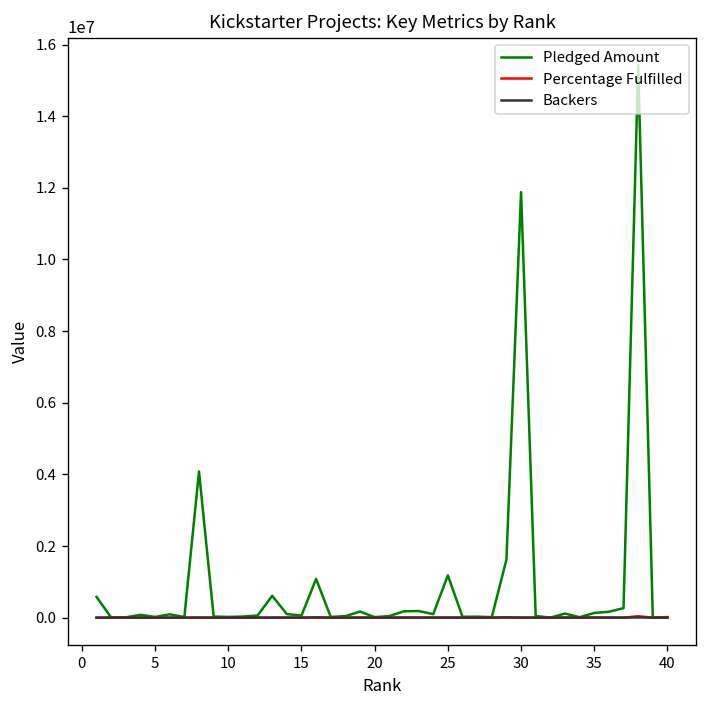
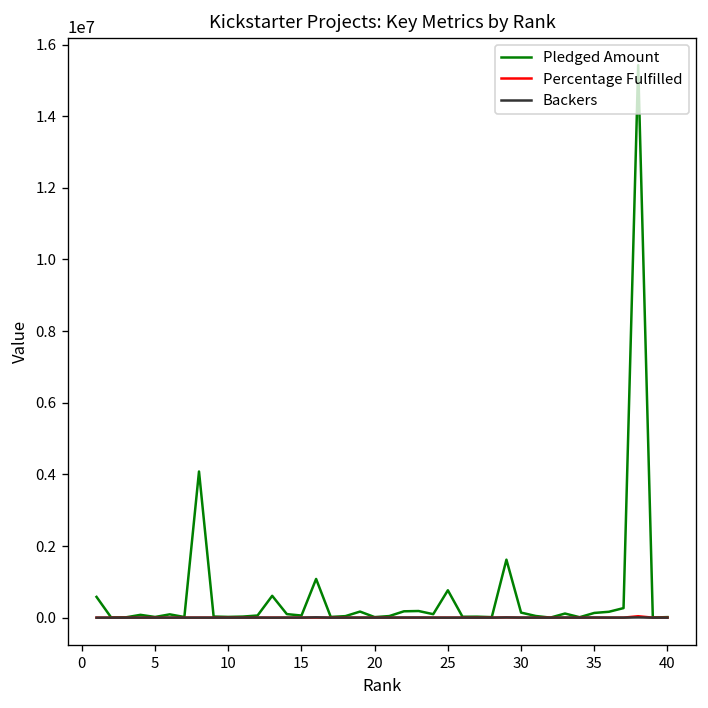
Pledged Amount, 25: 1200000 -> 800000
Pledged Amount, 30: 11900000 -> 100000
